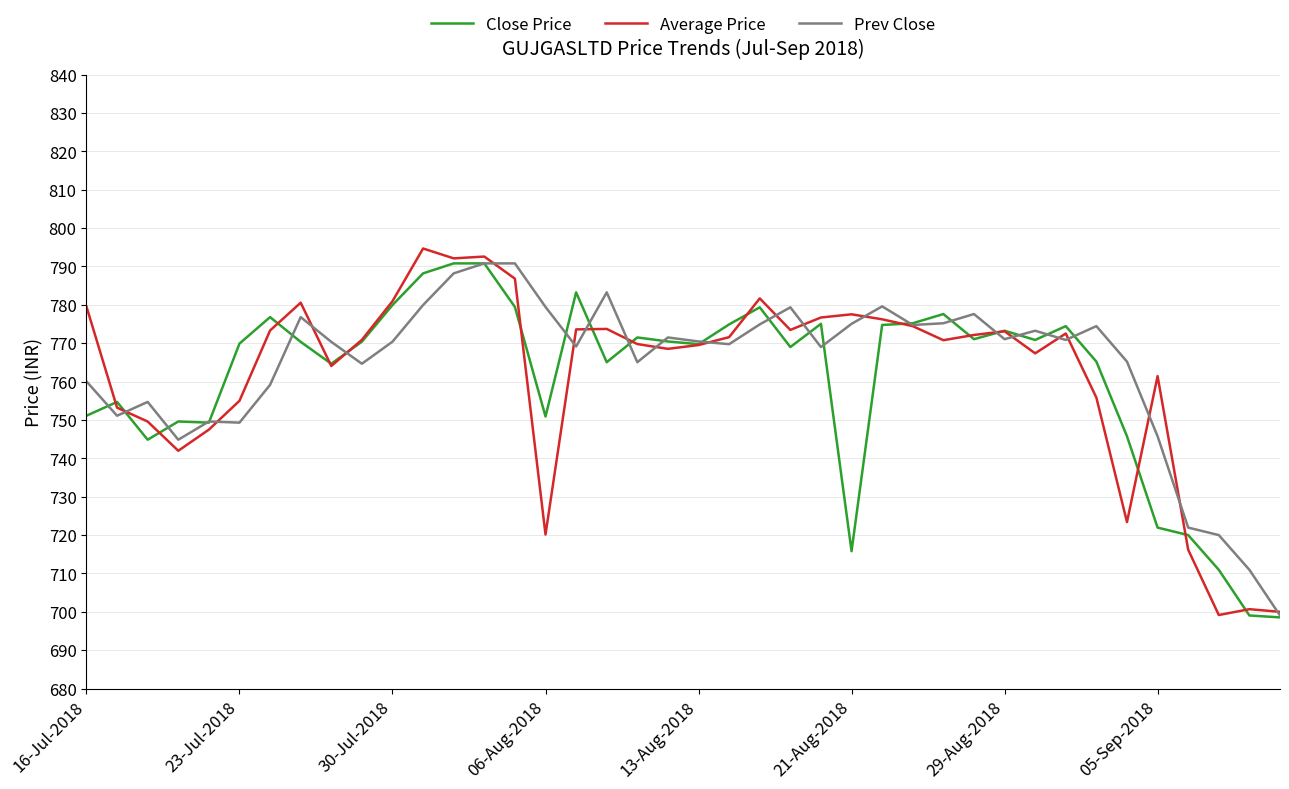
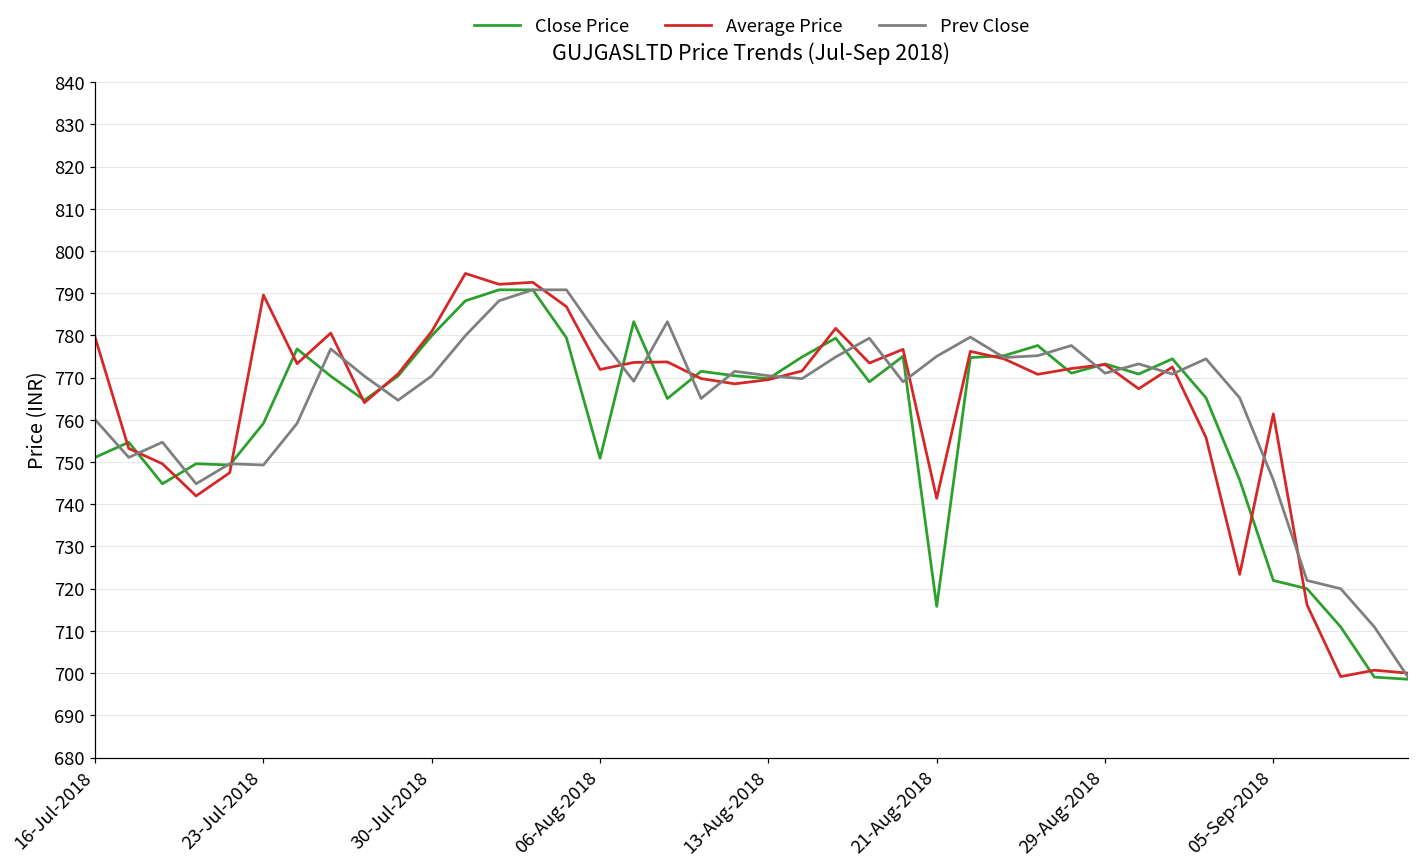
Close Price, 23-Jul-2018: 770 -> 759
Average Price, 23-Jul-2018: 755 -> 790
Average Price, 06-Aug-2018: 720 -> 772
Average Price, 21-Aug-2018: 778 -> 741
